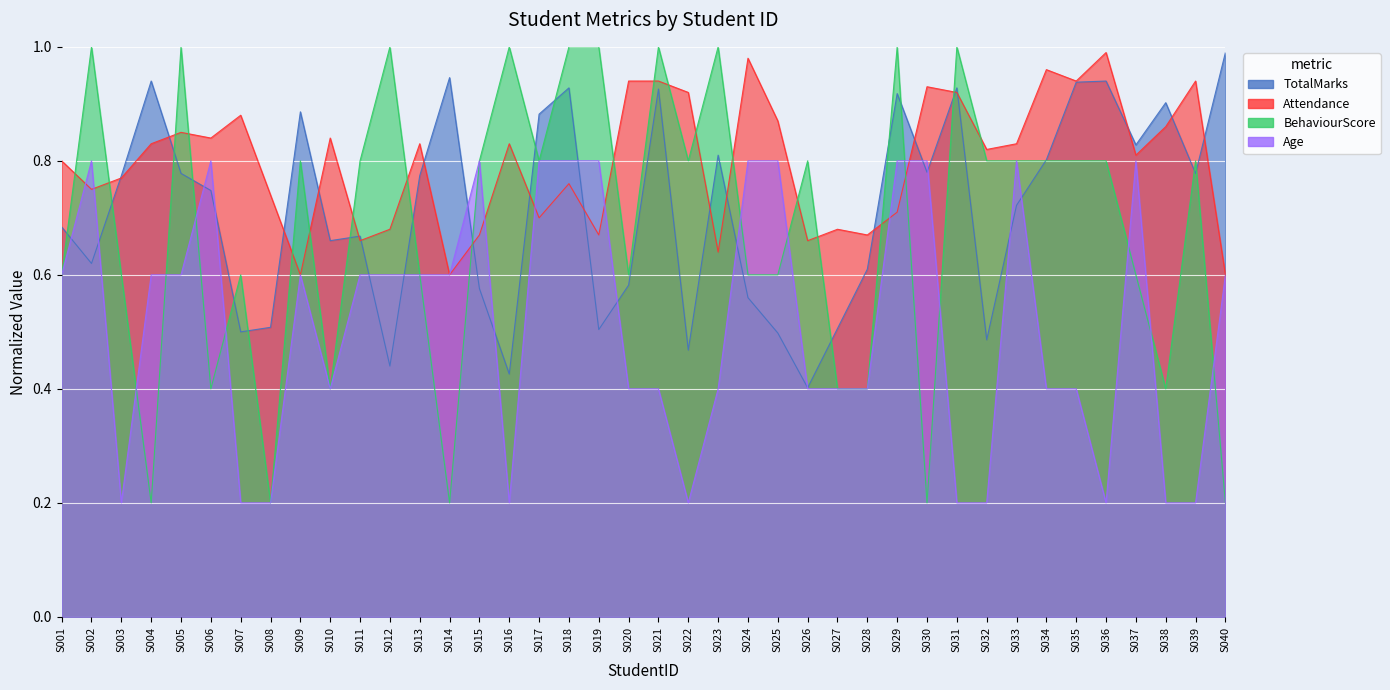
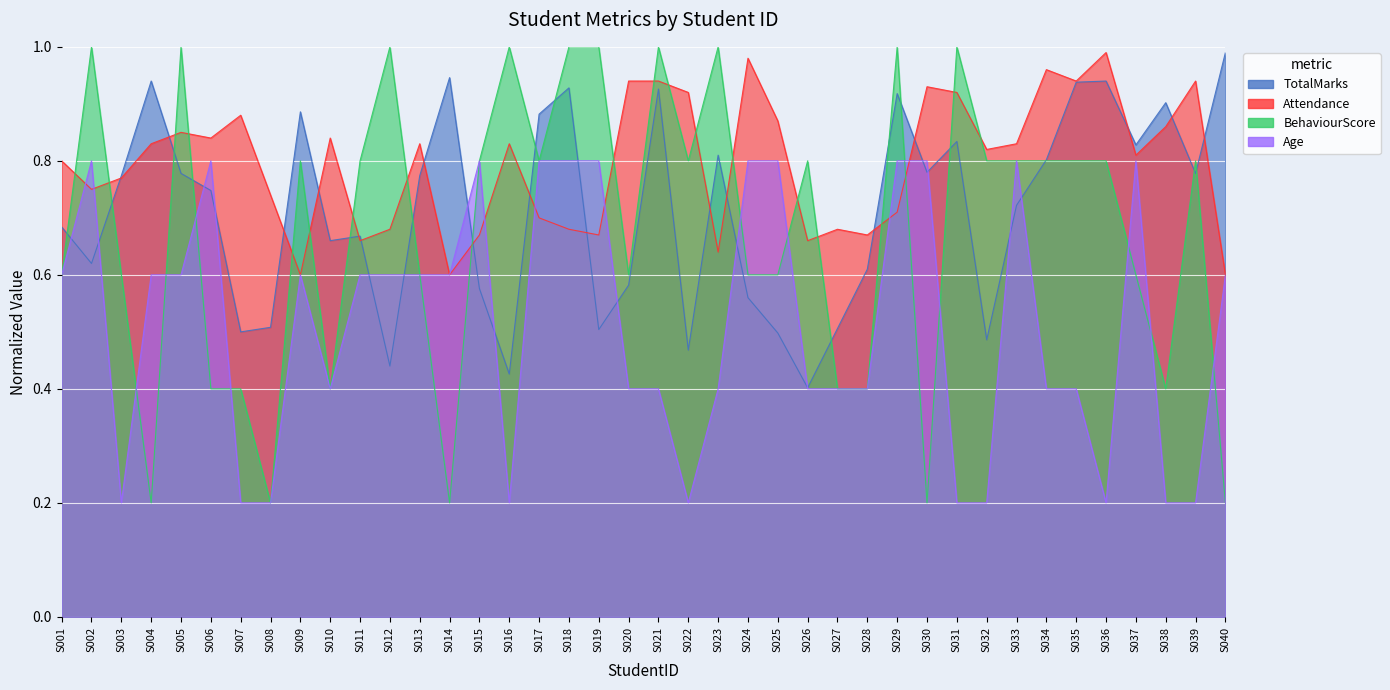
BehaviourScore, S007: 0.60 -> 0.40
Attendance, S018: 0.76 -> 0.68
TotalMarks, S031: 0.93 -> 0.83
